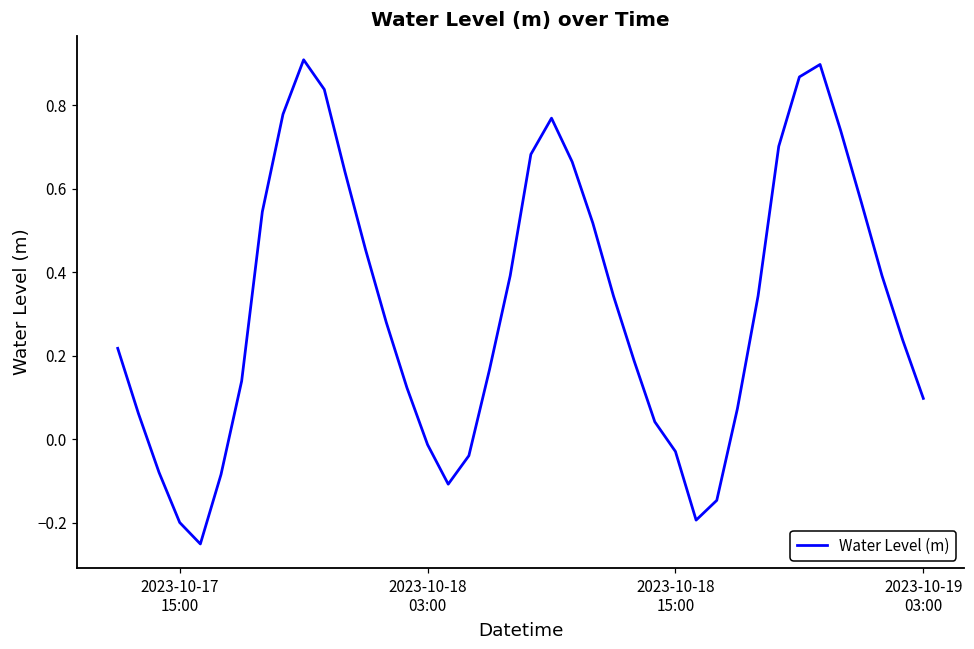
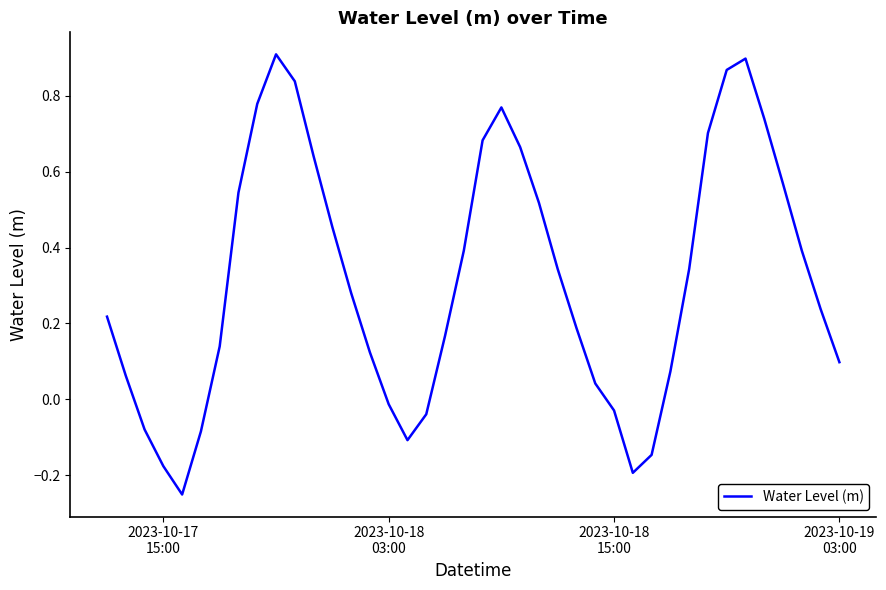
2023-10-17 15:00: -0.20 -> -0.18
